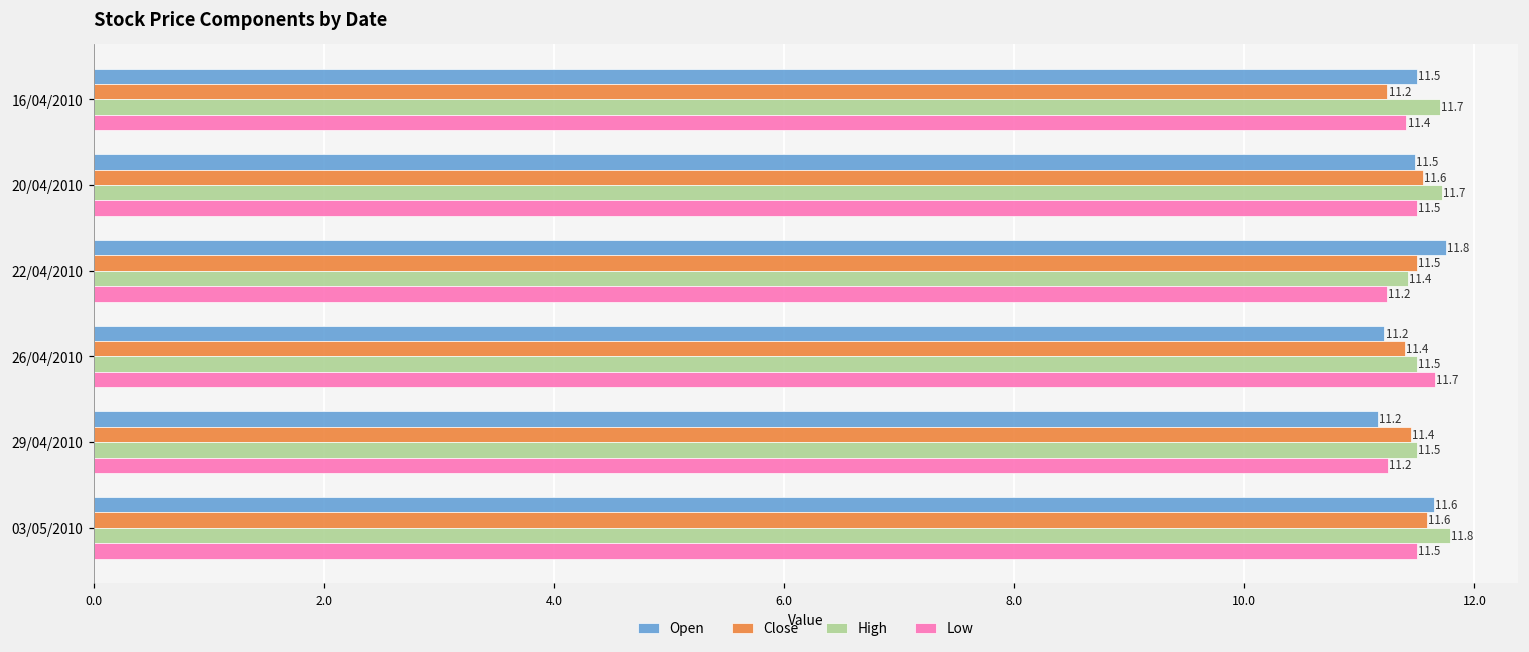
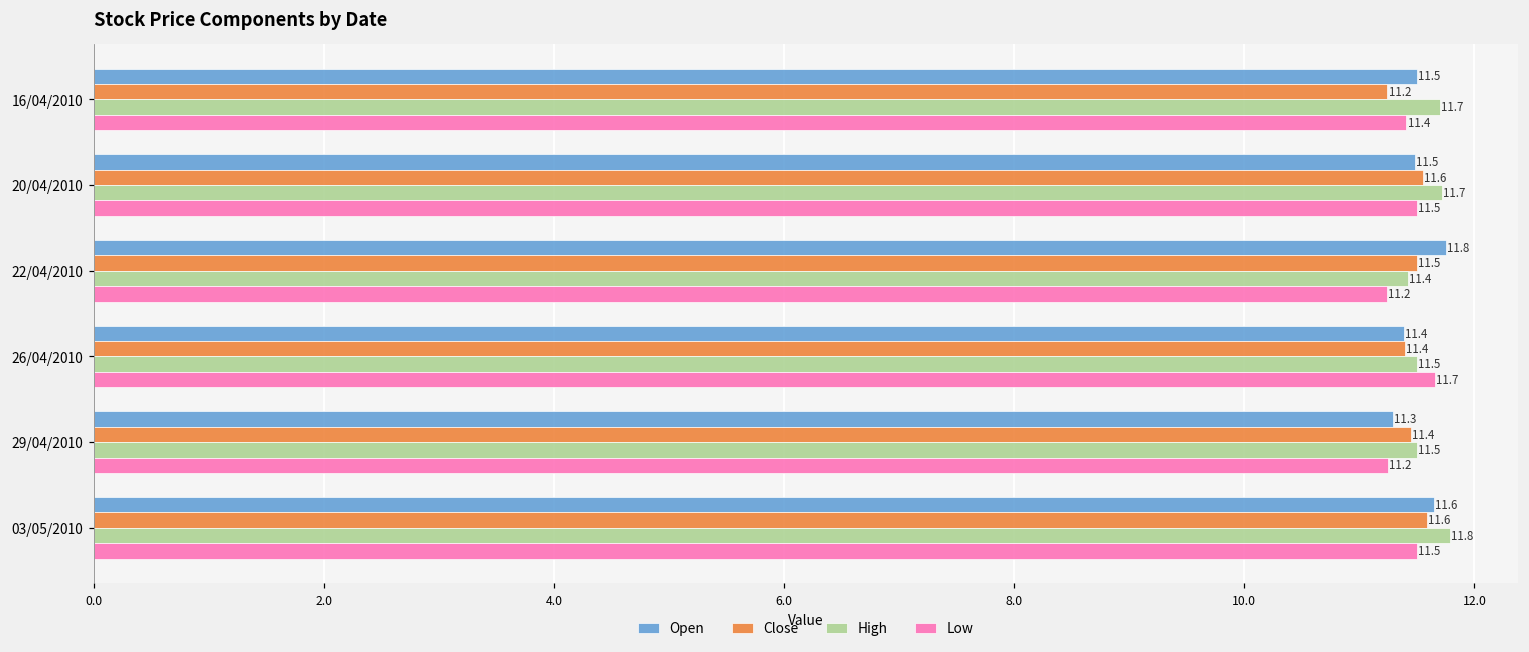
Open, 26/04/2010: 11.2 -> 11.4
Open, 29/04/2010: 11.2 -> 11.3
